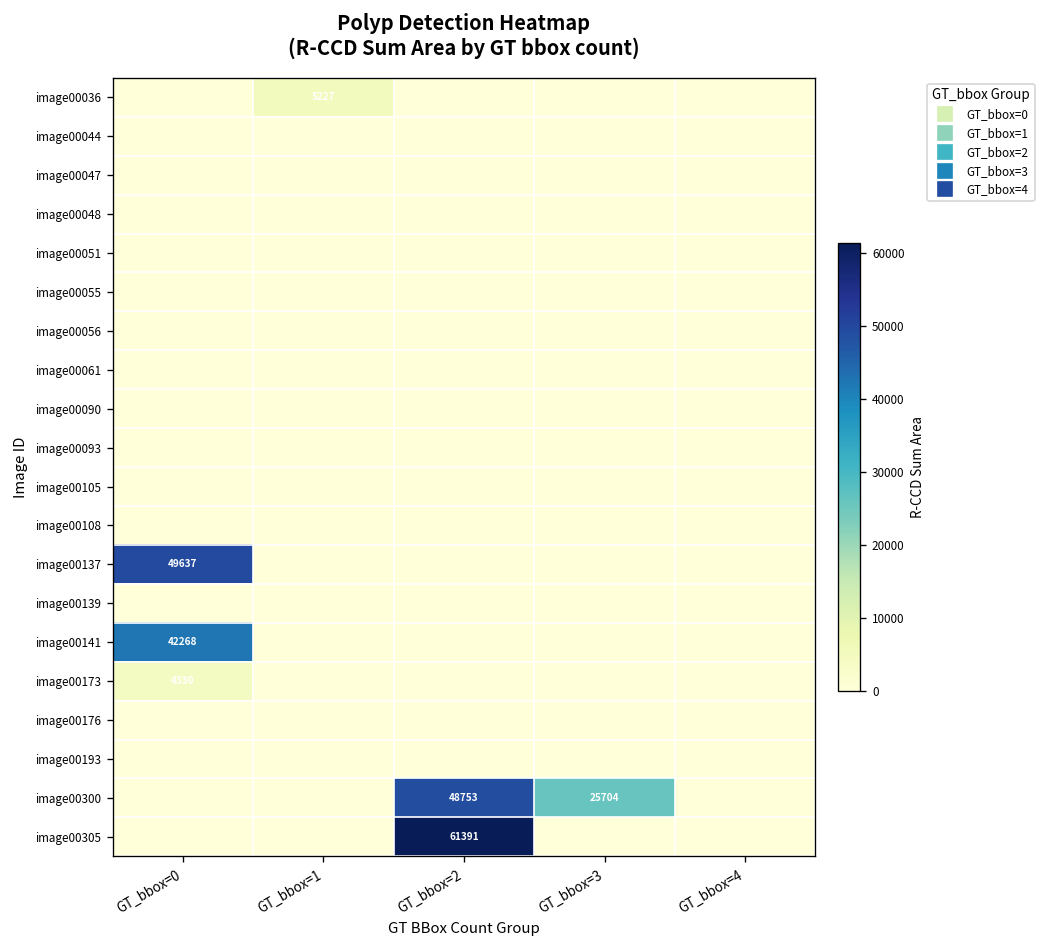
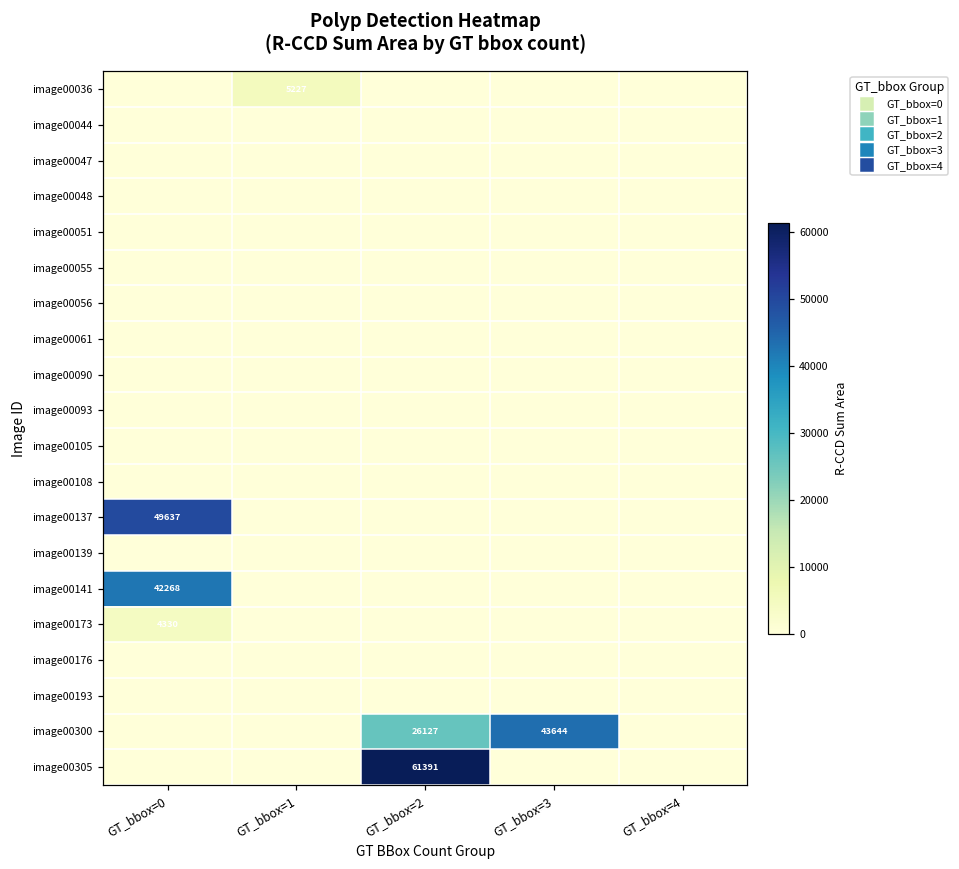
image00300, GT_bbox=2: 48753 -> 26127
image00300, GT_bbox=3: 25704 -> 43644
